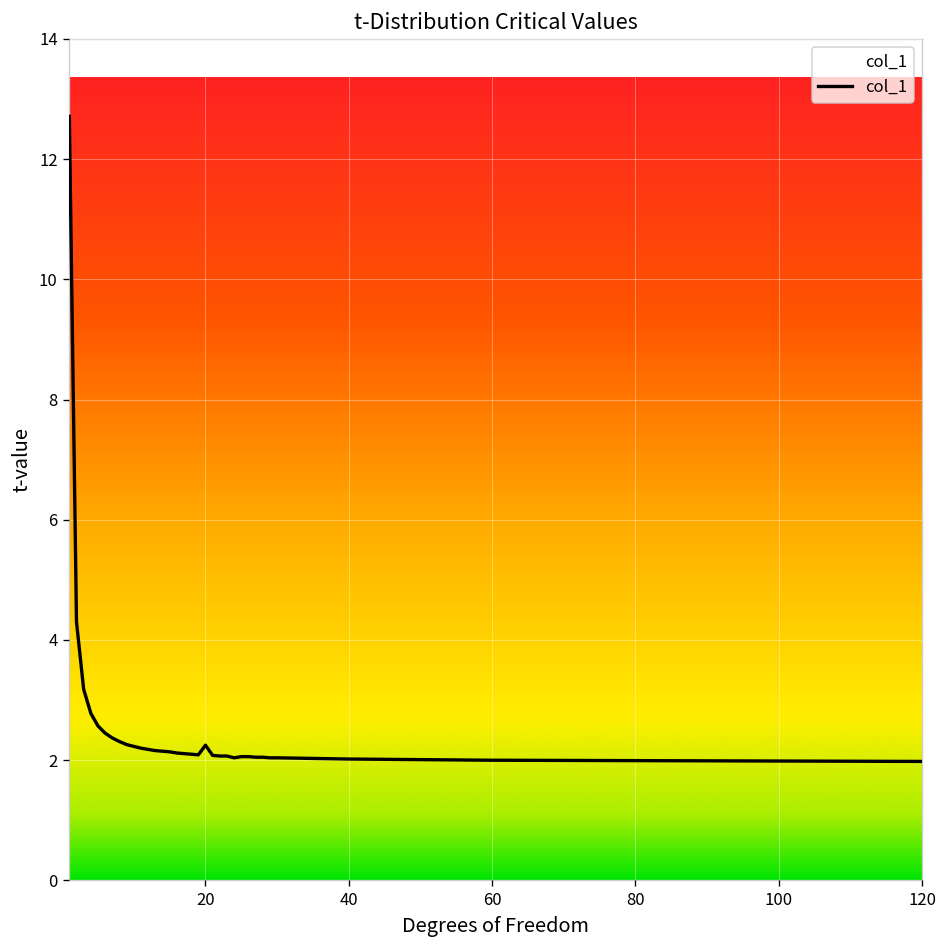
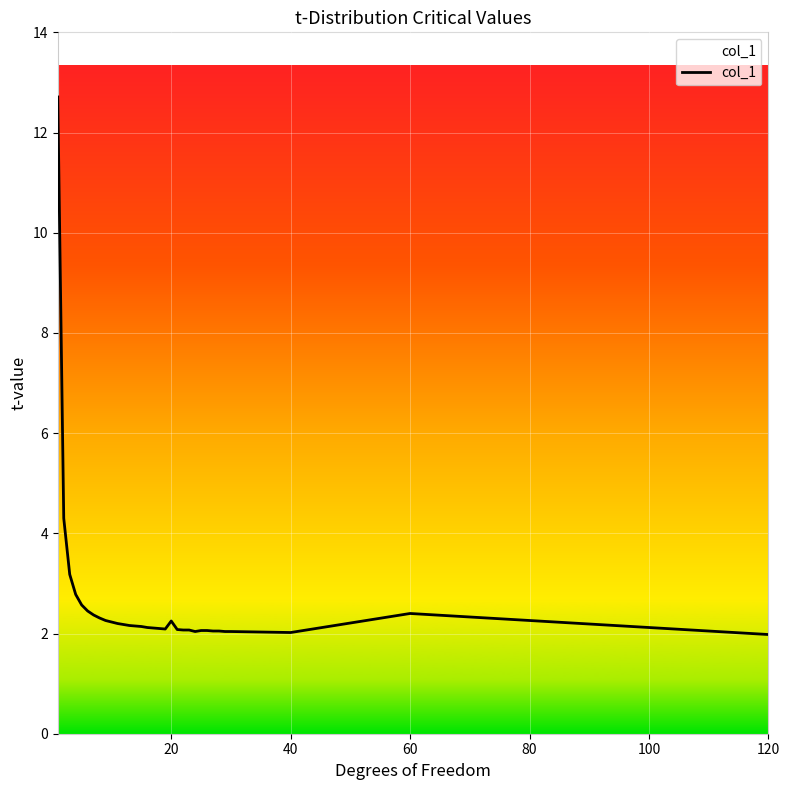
60: 2.0 -> 2.4
